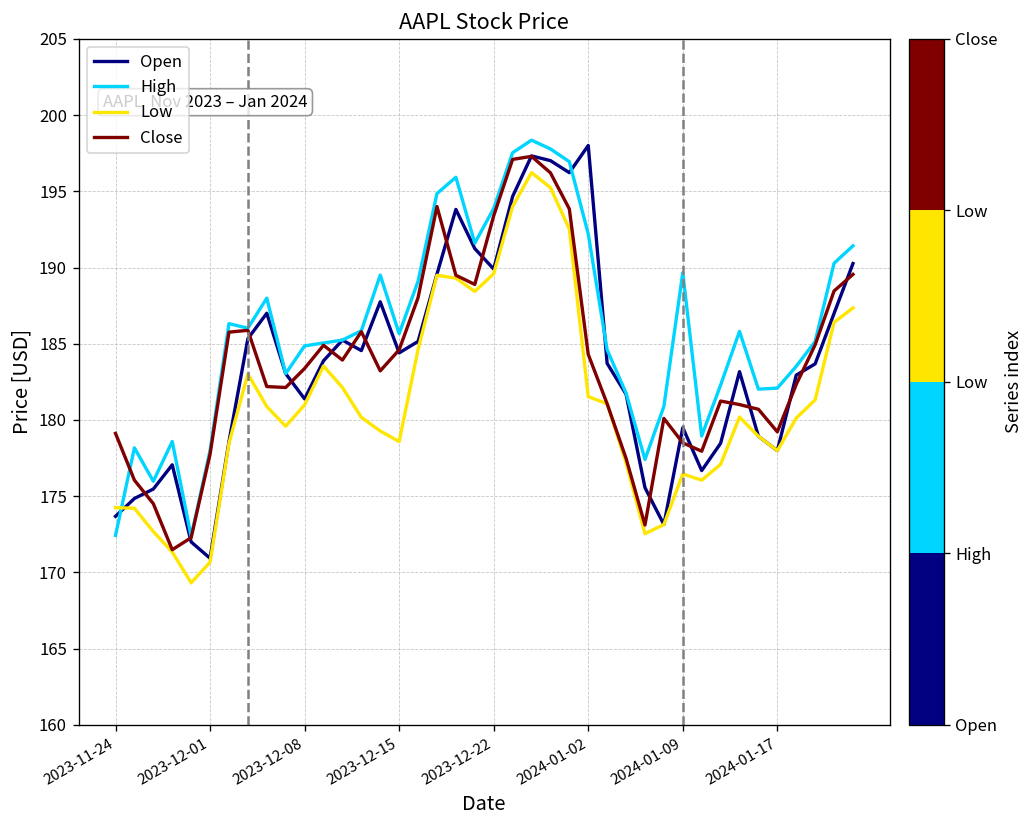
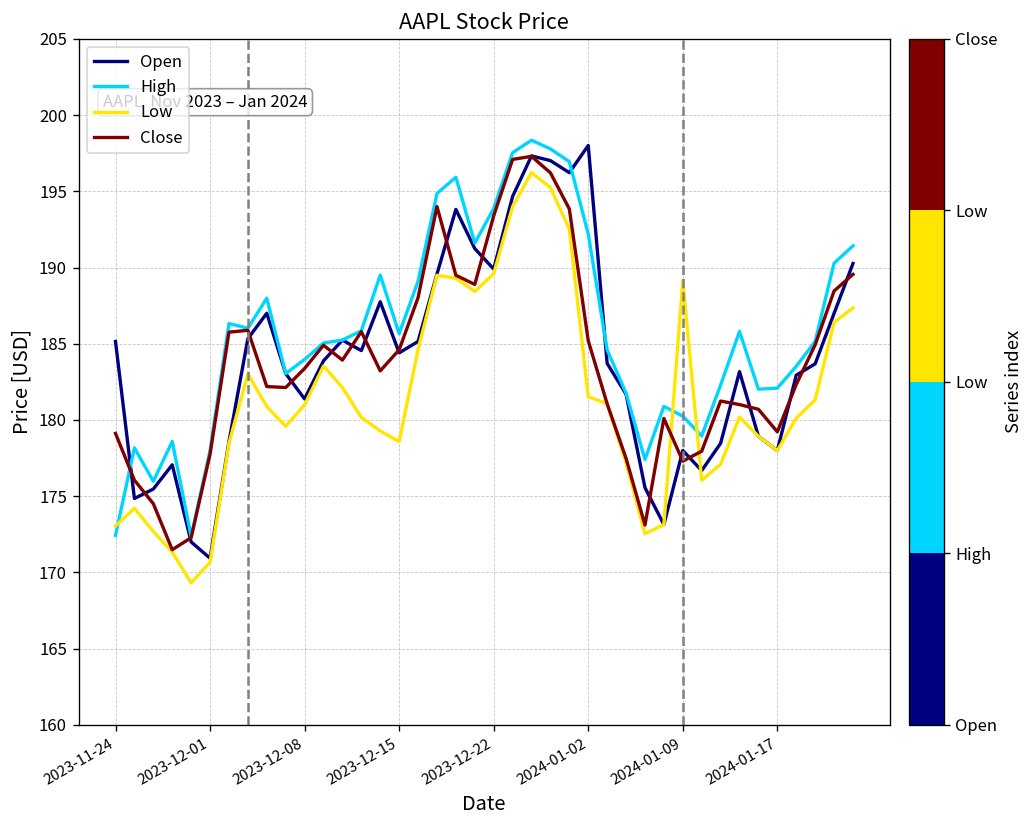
Open, 2023-11-24: 173.7 -> 185.2
Low, 2023-11-24: 174.3 -> 173.1
High, 2023-12-08: 184.9 -> 184.0
Close, 2024-01-02: 184.3 -> 185.2
Open, 2024-01-09: 179.5 -> 178.0
High, 2024-01-09: 189.7 -> 180.3
Low, 2024-01-09: 176.5 -> 189.1
Close, 2024-01-09: 178.5 -> 177.3
